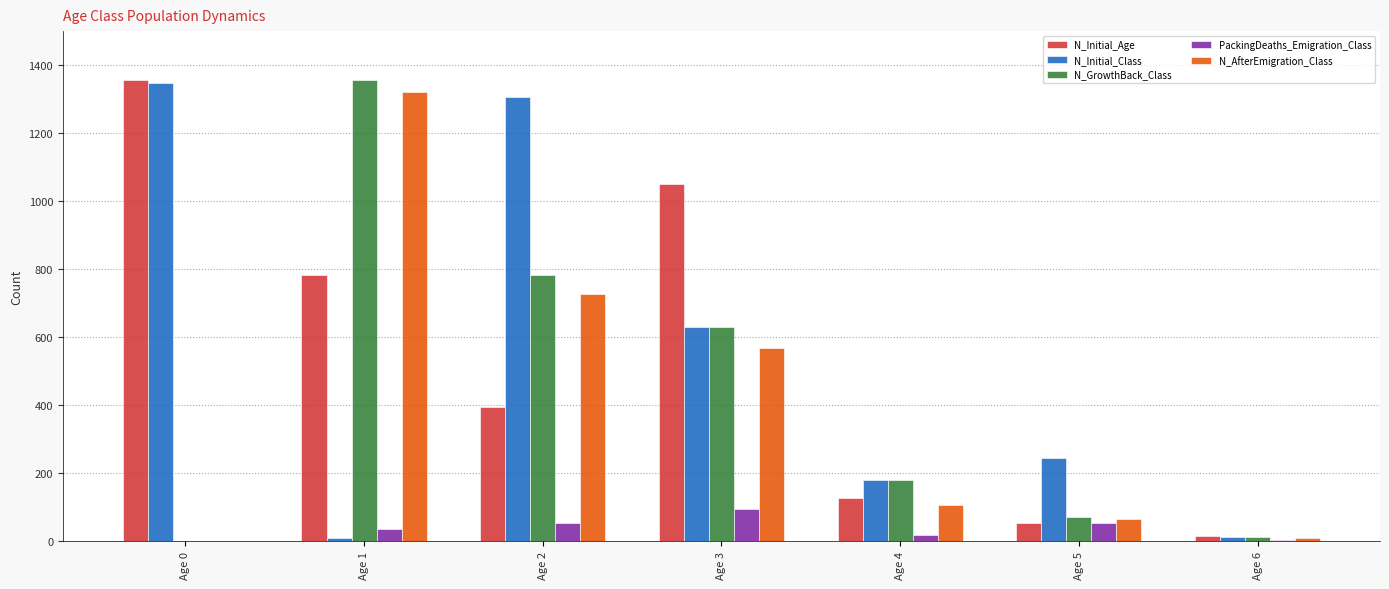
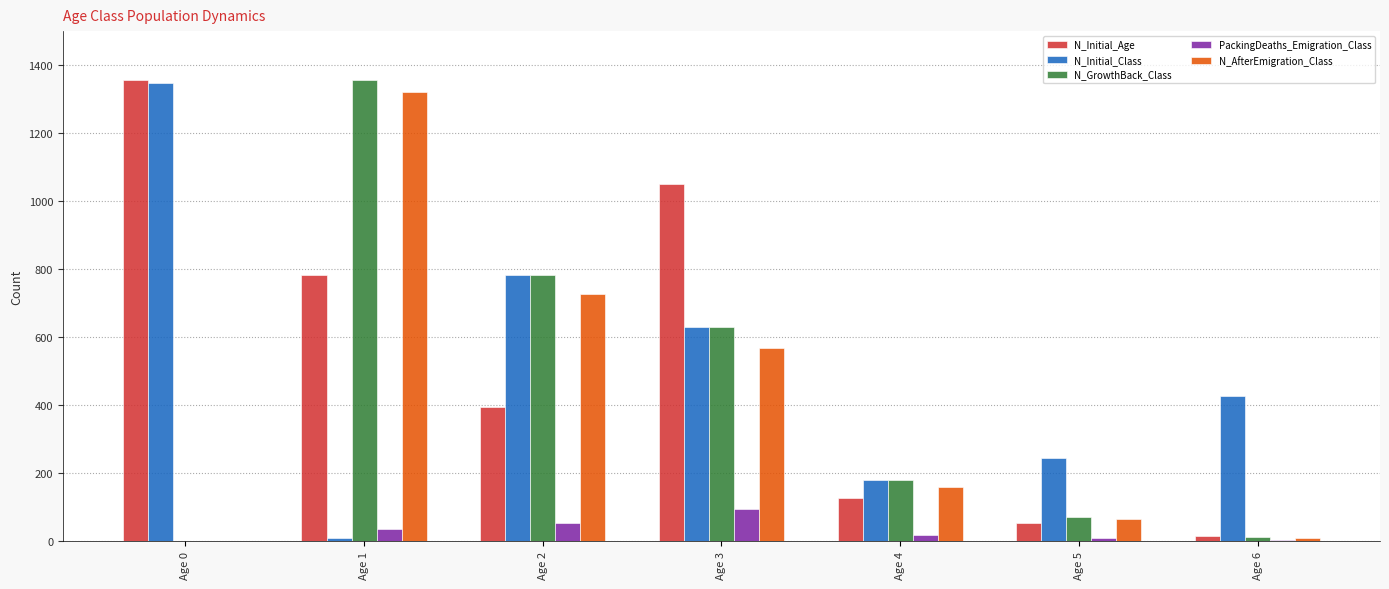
N_Initial_Class, Age 2: 1310 -> 780
N_AfterEmigration_Class, Age 4: 110 -> 160
PackingDeaths_Emigration_Class, Age 5: 50 -> 10
N_Initial_Class, Age 6: 10 -> 430
